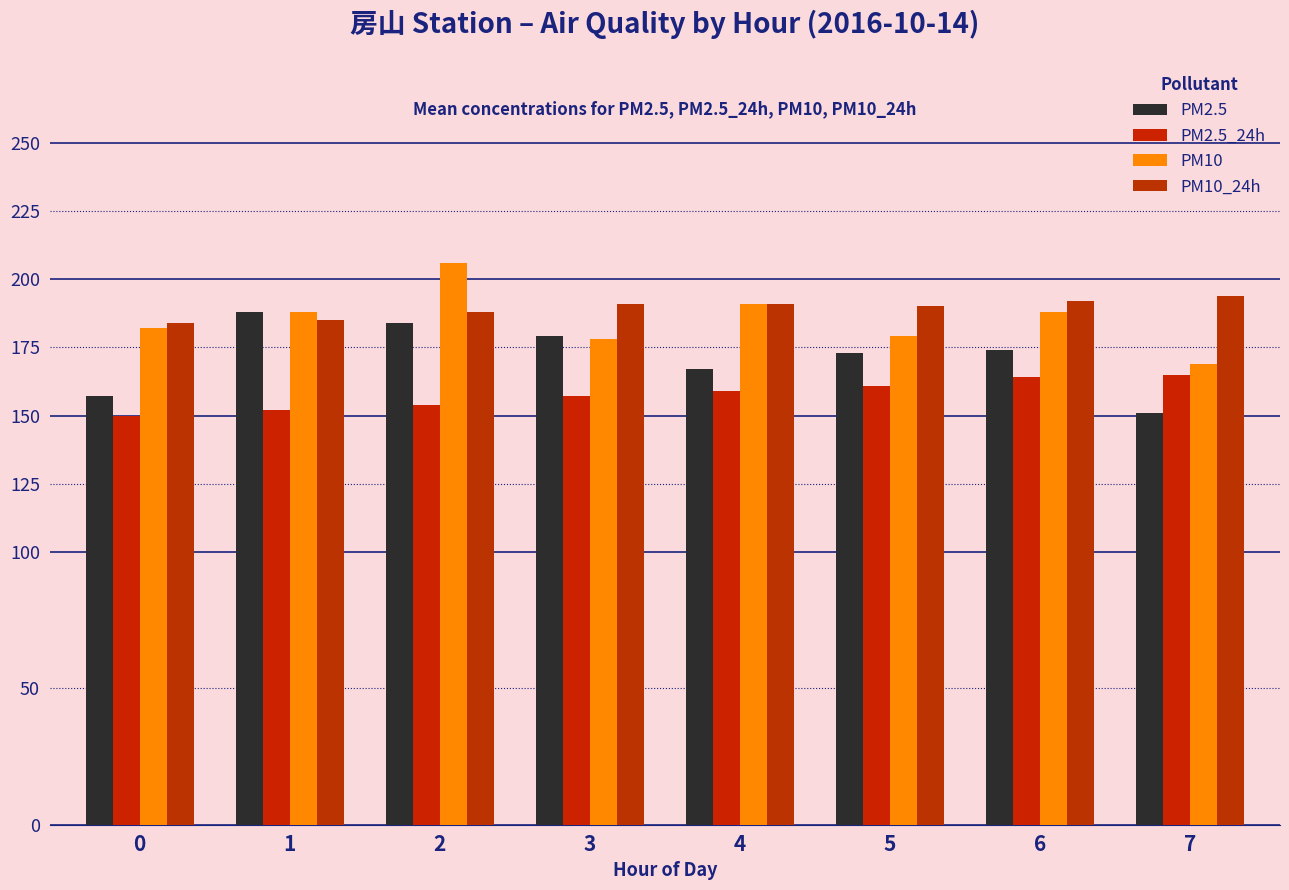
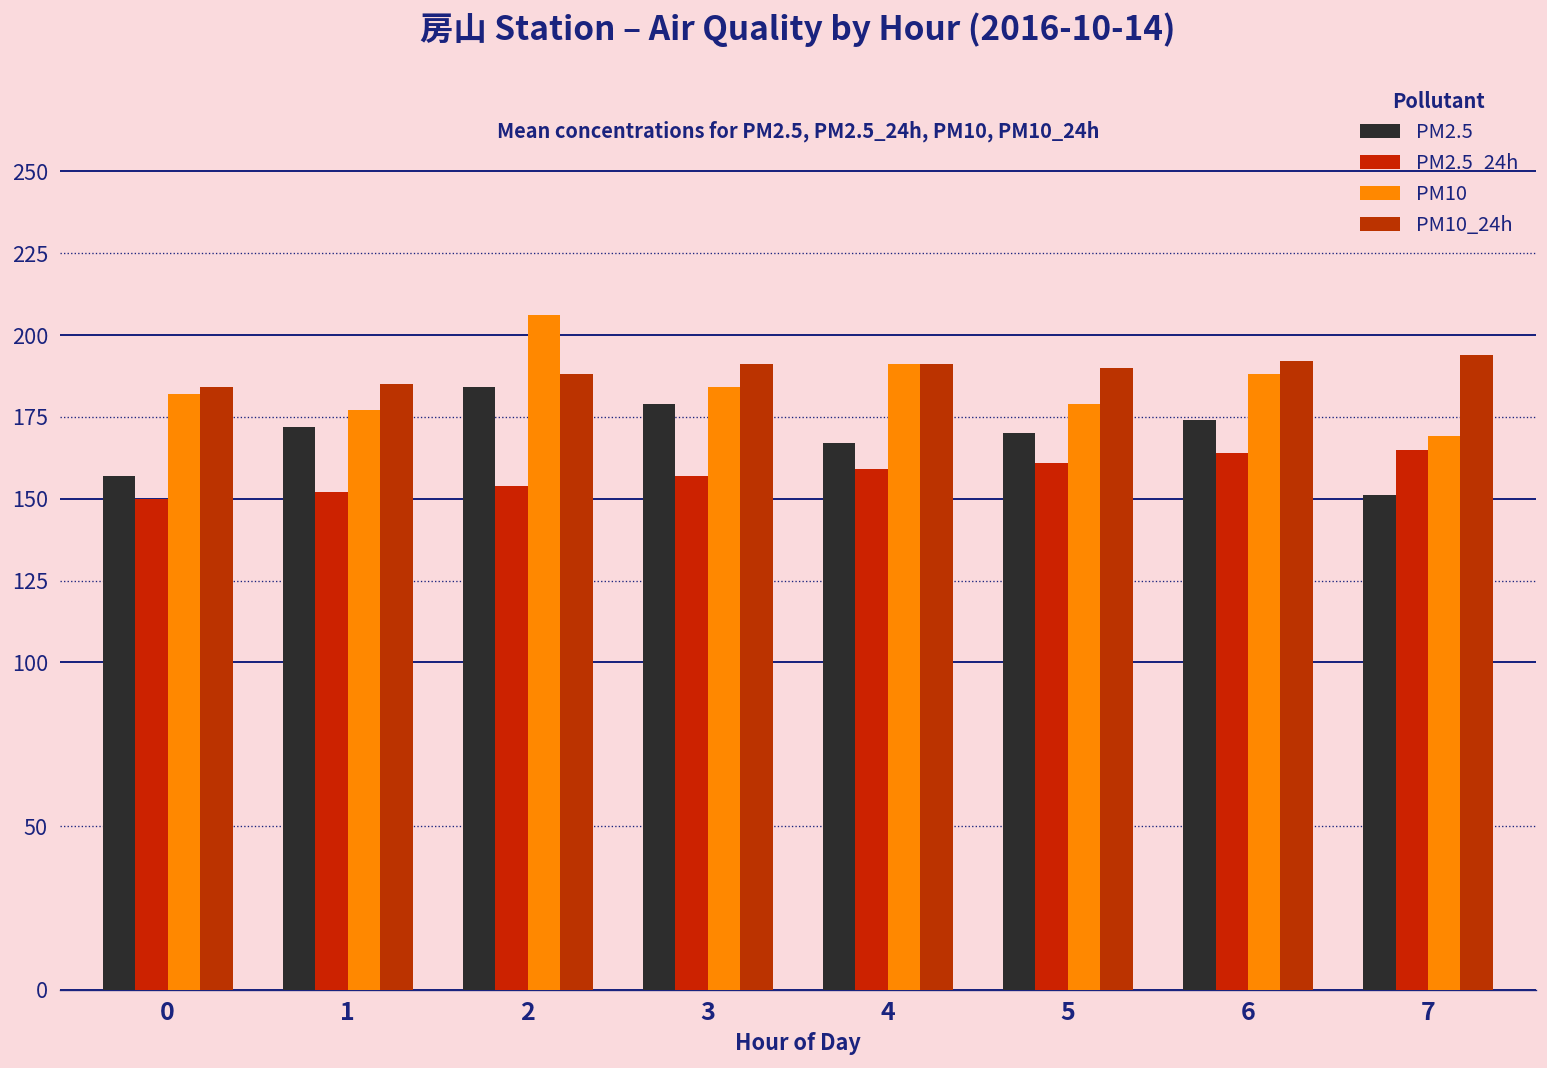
PM2.5, 1: 188 -> 172
PM10, 1: 188 -> 177
PM10, 3: 178 -> 184
PM2.5, 5: 173 -> 170
